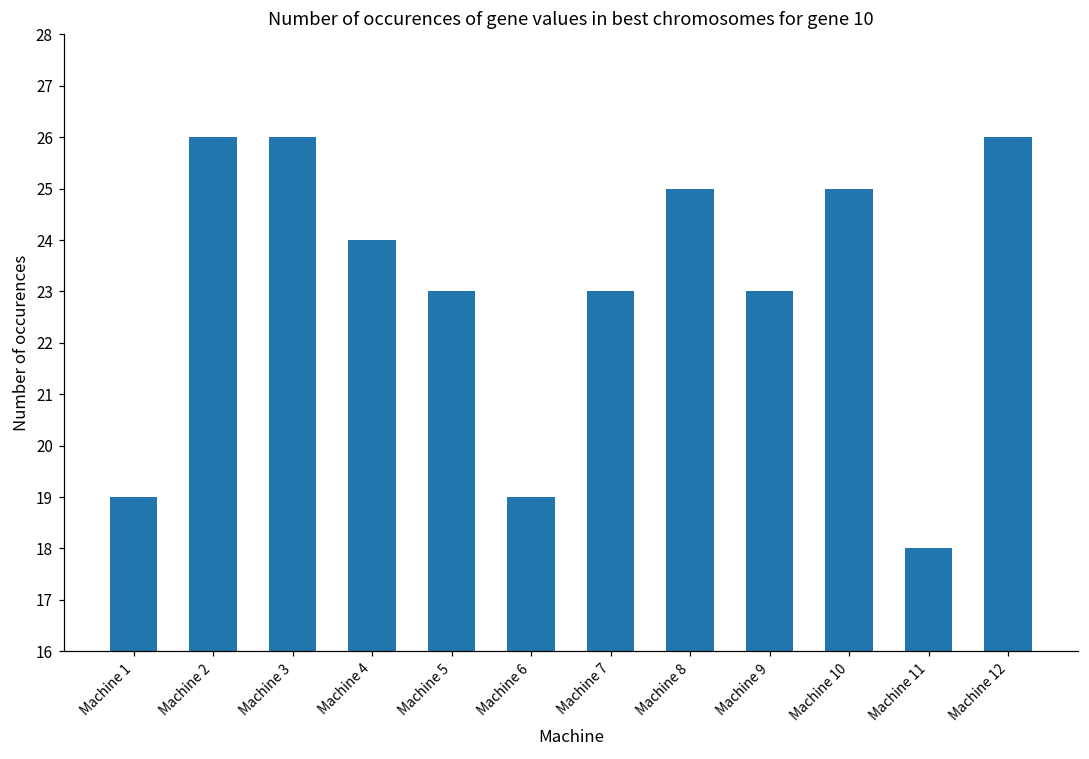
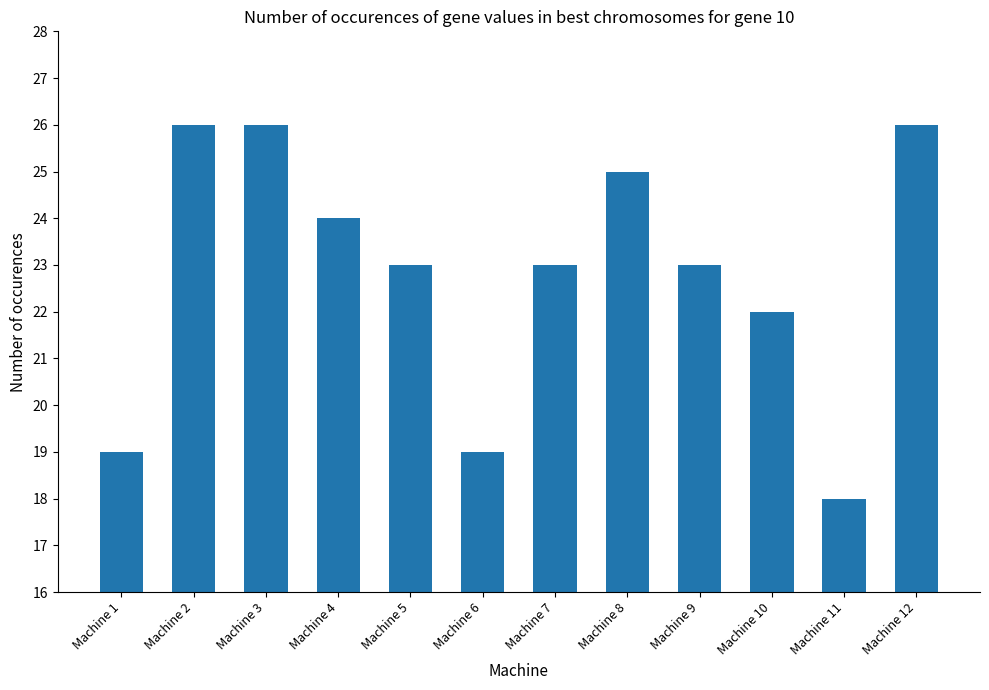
Machine 10: 25 -> 22
